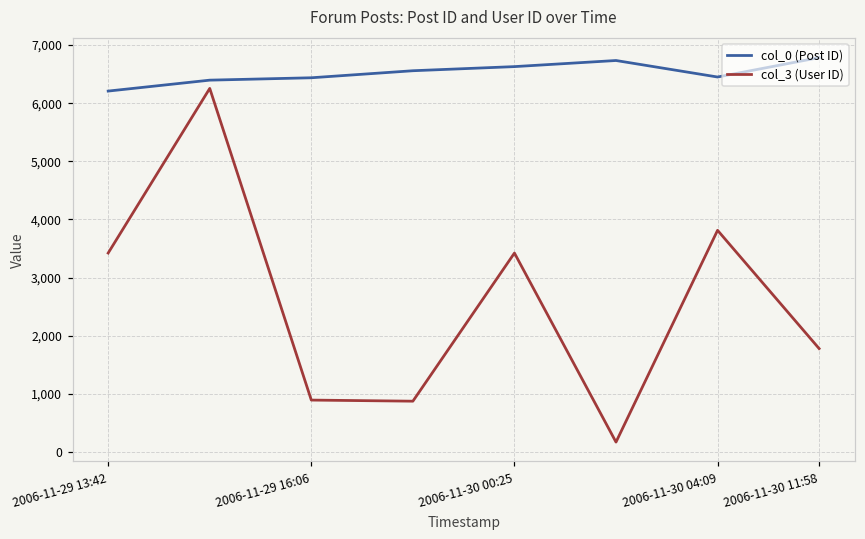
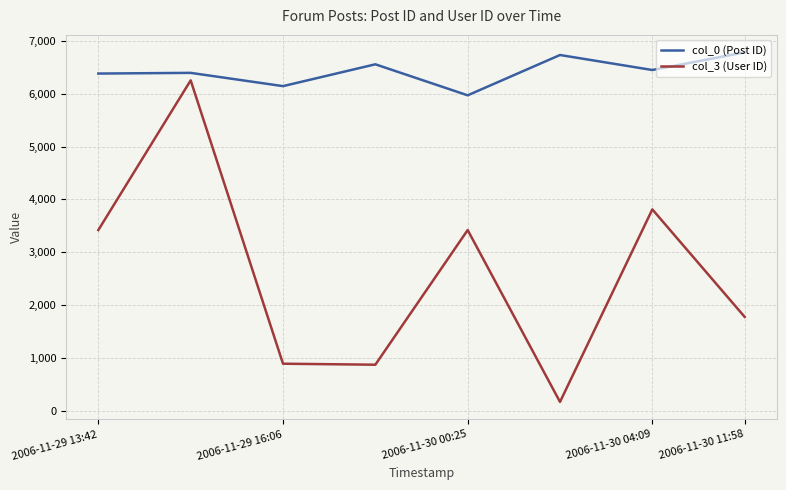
col_0 (Post ID), 2006-11-29 13:42: 6,200 -> 6,400
col_0 (Post ID), 2006-11-29 16:06: 6,400 -> 6,100
col_0 (Post ID), 2006-11-30 00:25: 6,600 -> 6,000
